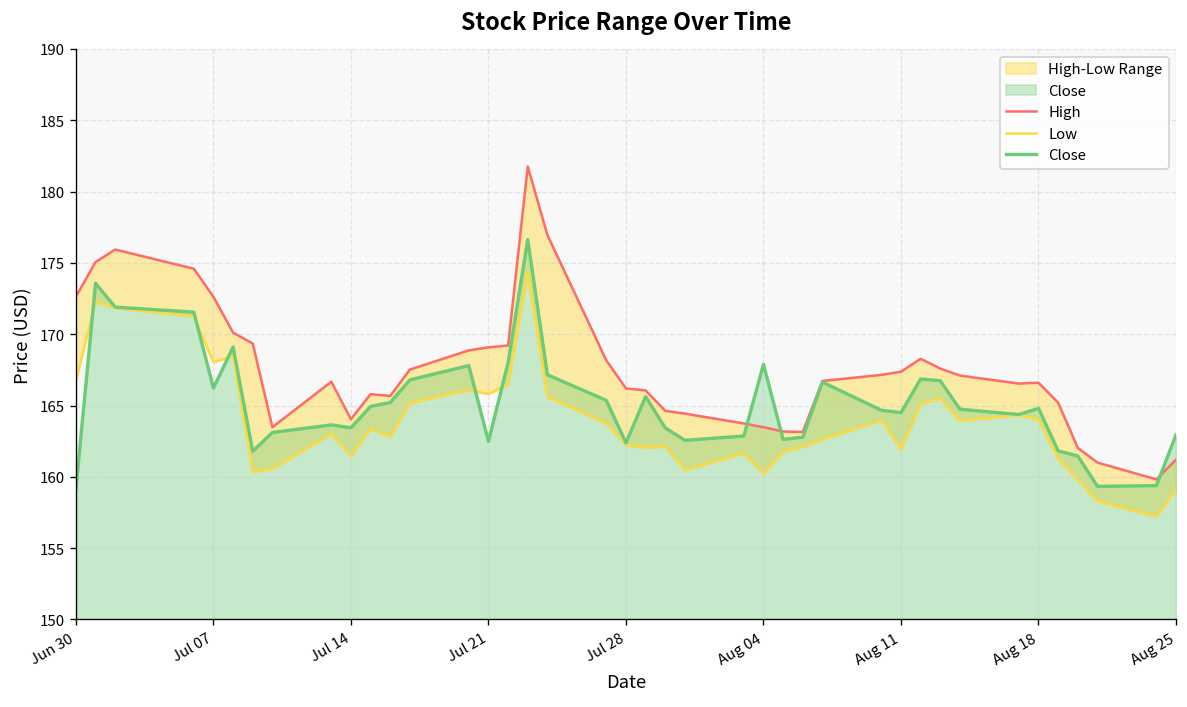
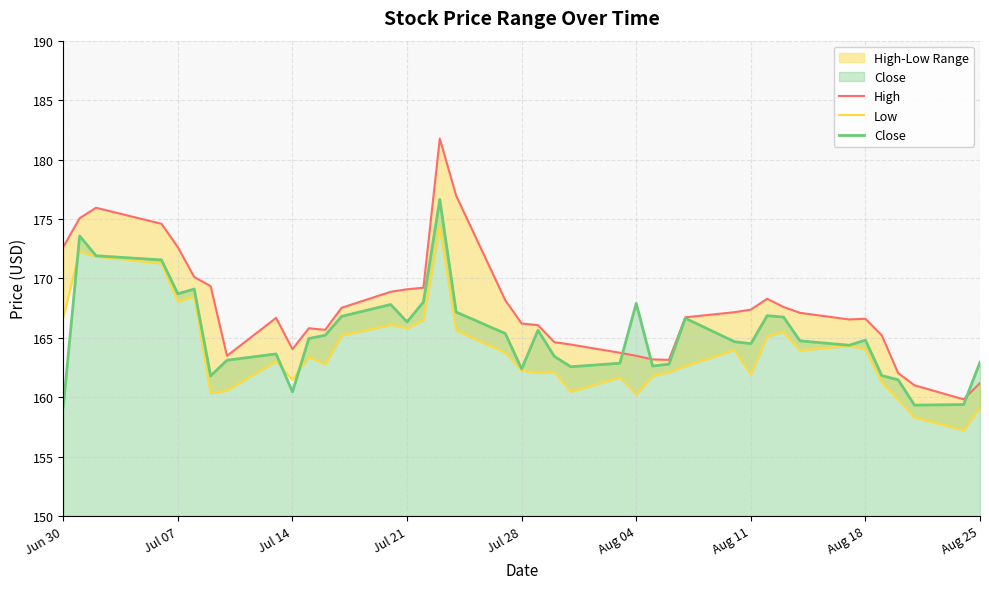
Close, Jul 07: 166.2 -> 168.7
Close, Jul 14: 163.4 -> 160.4
Close, Jul 21: 162.5 -> 166.3
